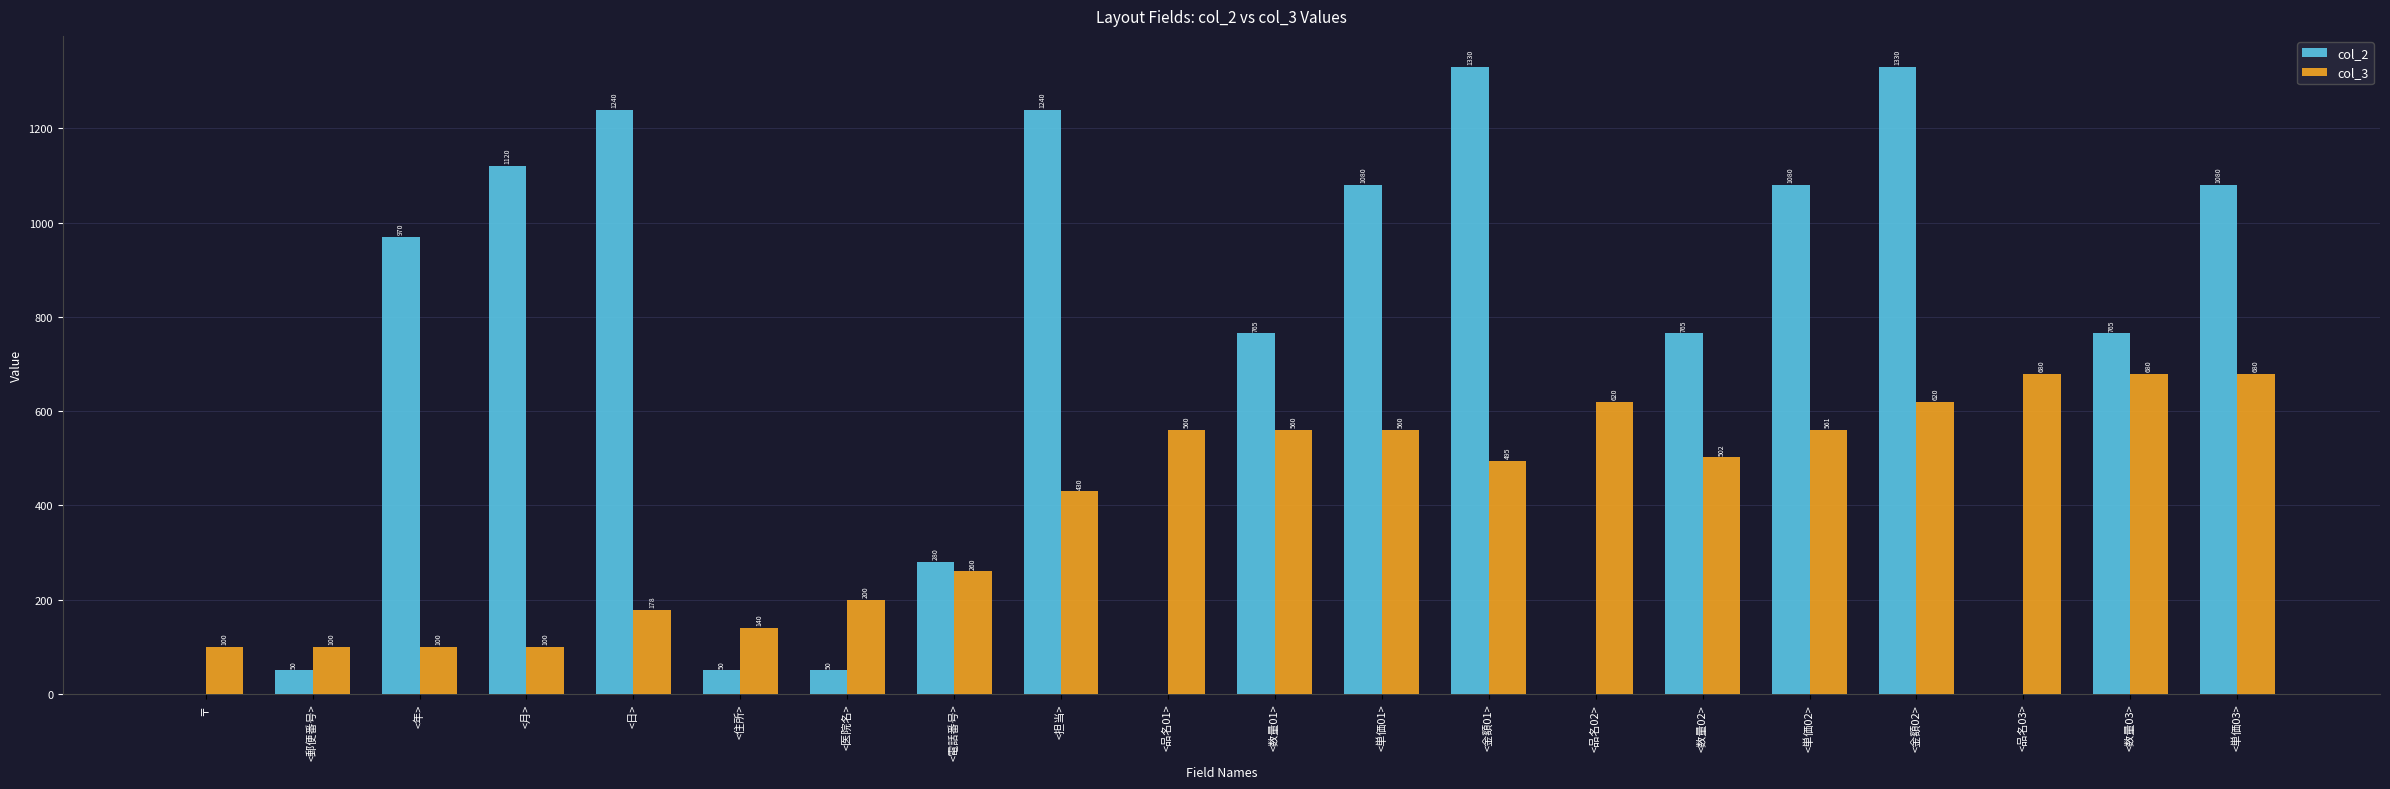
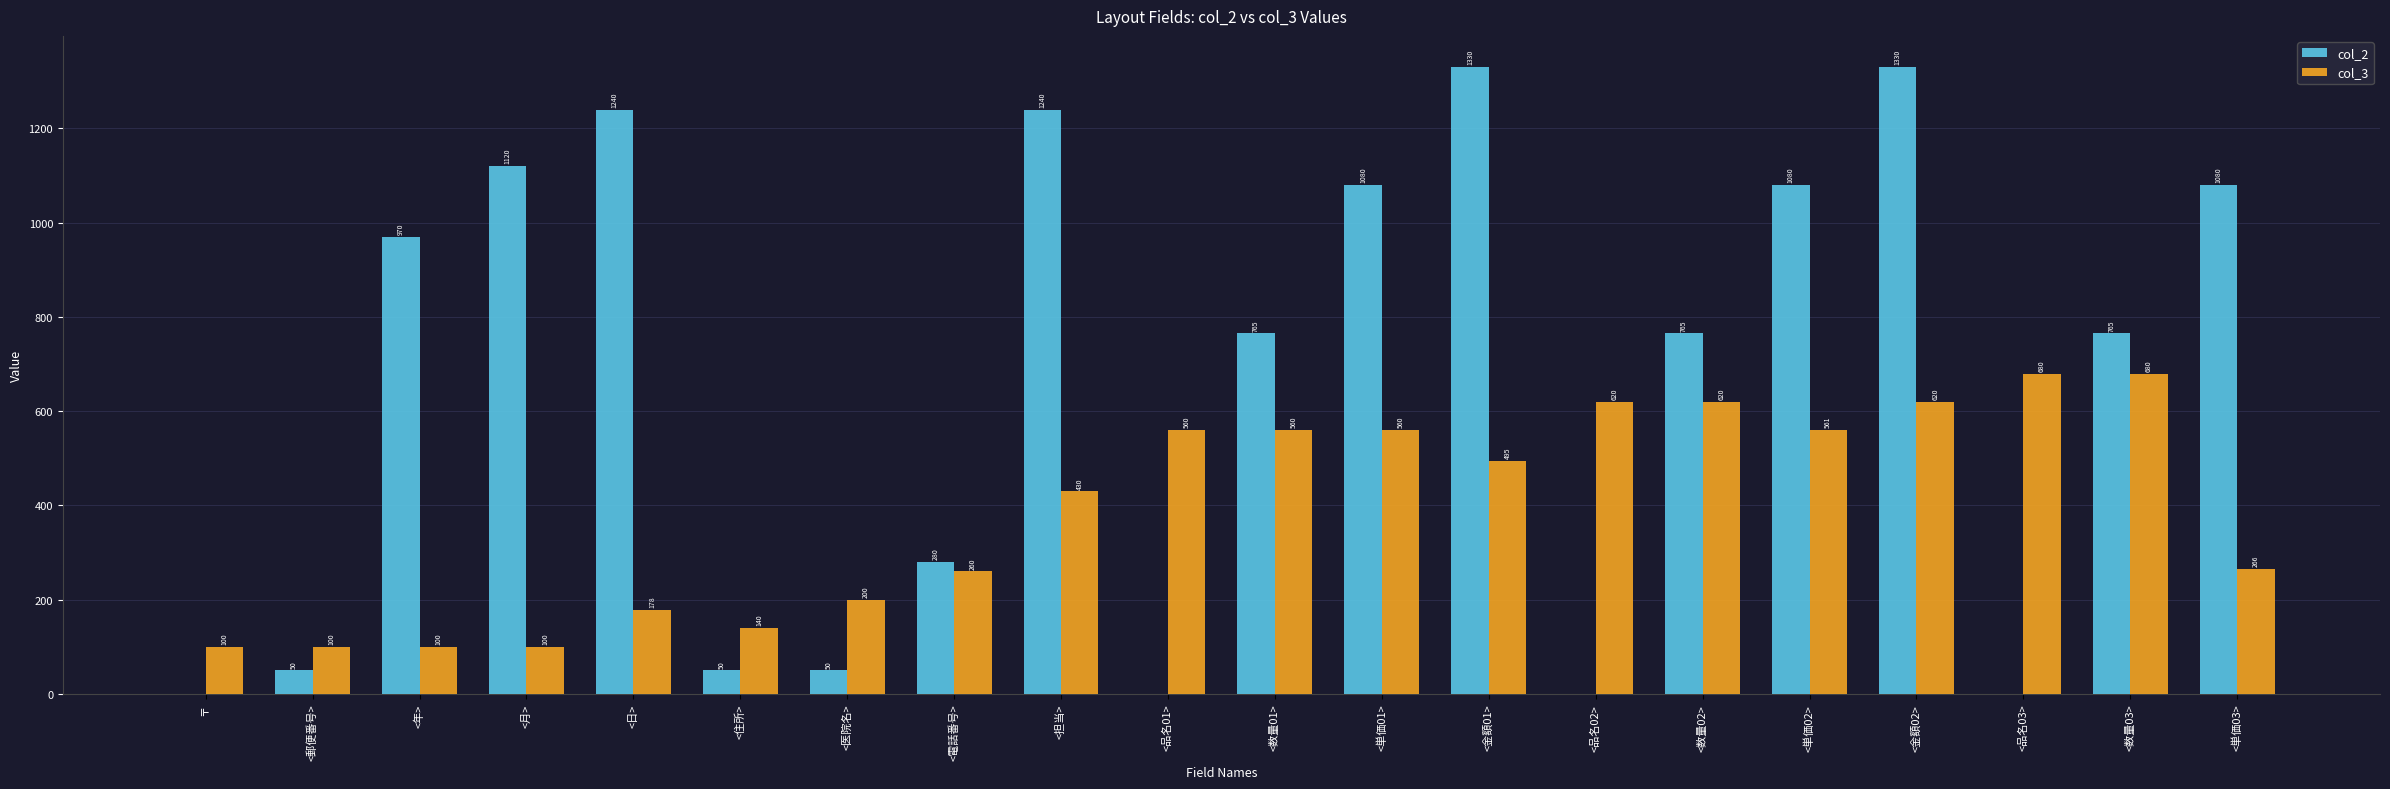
col_3, <数量02>: 502 -> 620
col_3, <単価03>: 680 -> 266
